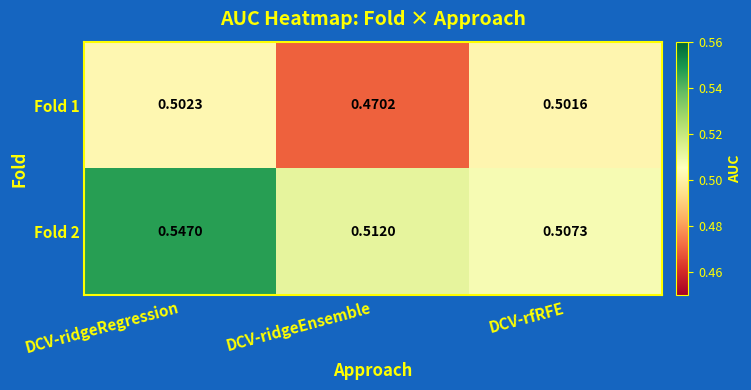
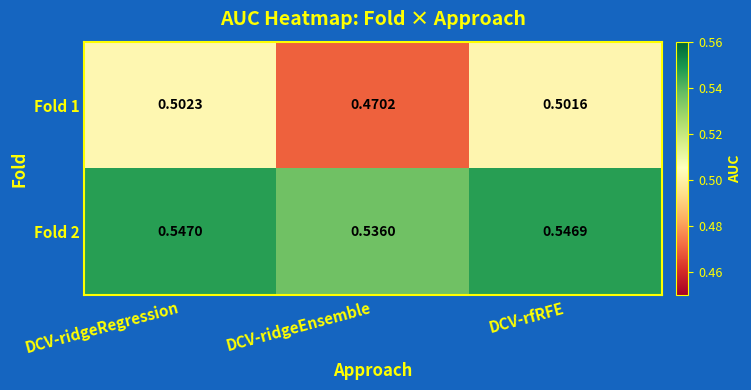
Fold 2, DCV-ridgeEnsemble: 0.5120 -> 0.5360
Fold 2, DCV-rfRFE: 0.5073 -> 0.5469
